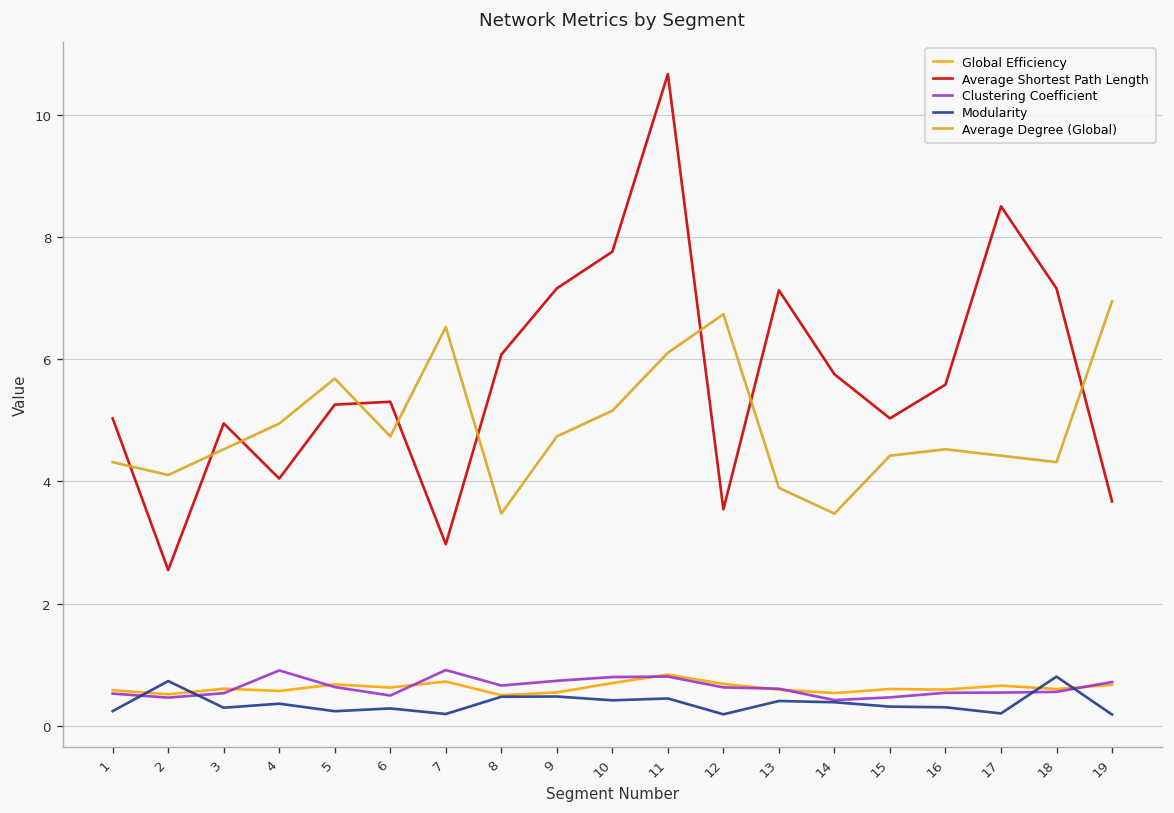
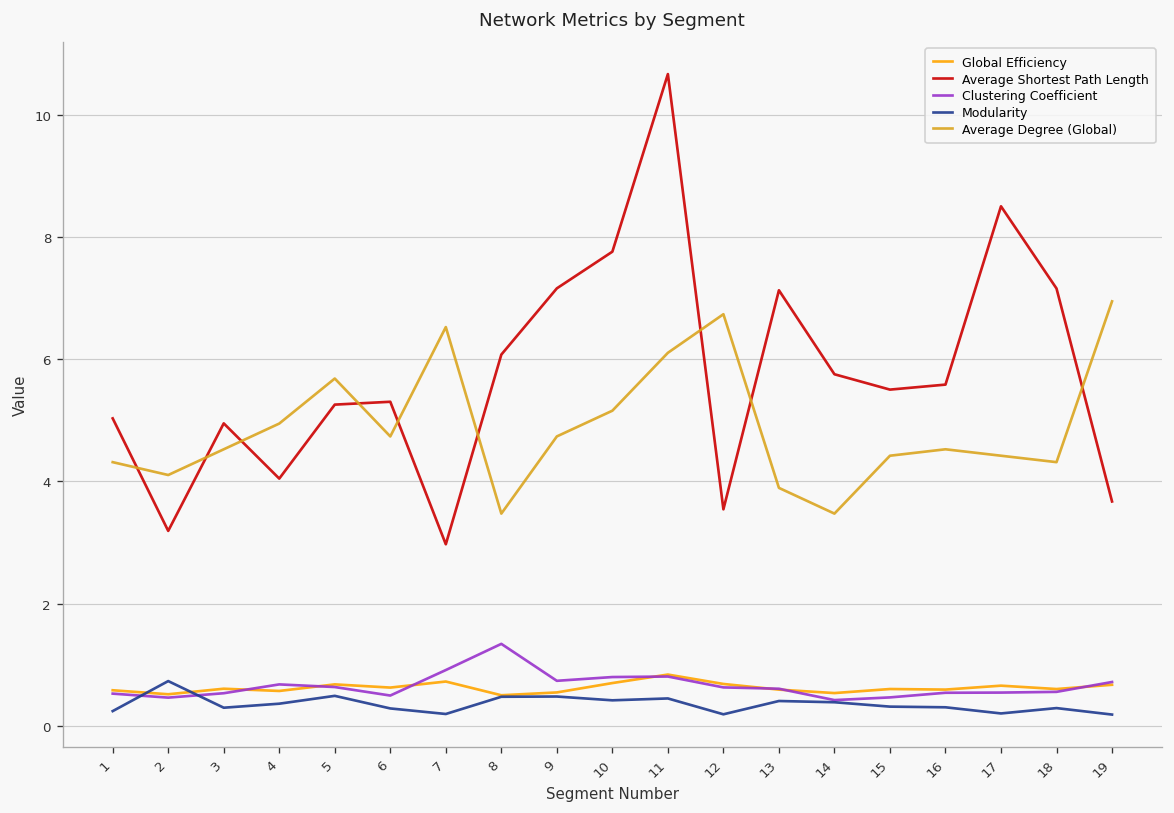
Average Shortest Path Length, 2: 2.5 -> 3.2
Clustering Coefficient, 4: 0.9 -> 0.7
Modularity, 5: 0.2 -> 0.5
Clustering Coefficient, 8: 0.7 -> 1.3
Average Shortest Path Length, 15: 5.0 -> 5.5
Modularity, 18: 0.8 -> 0.3
